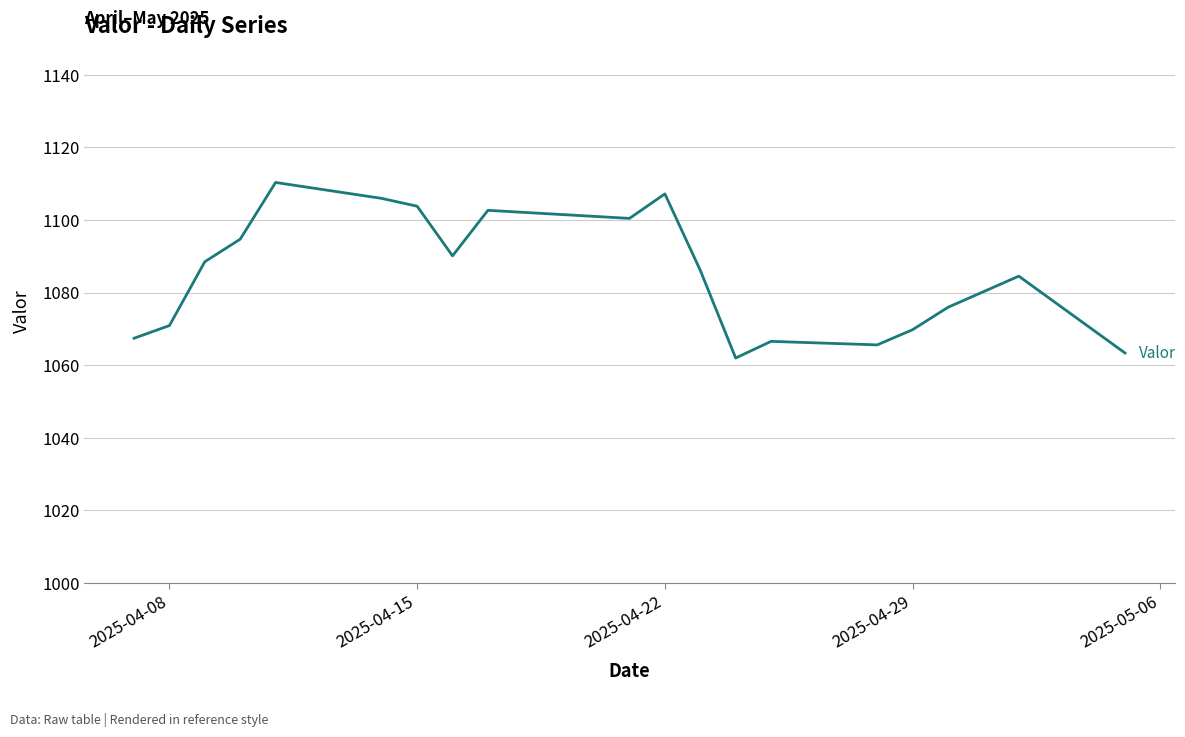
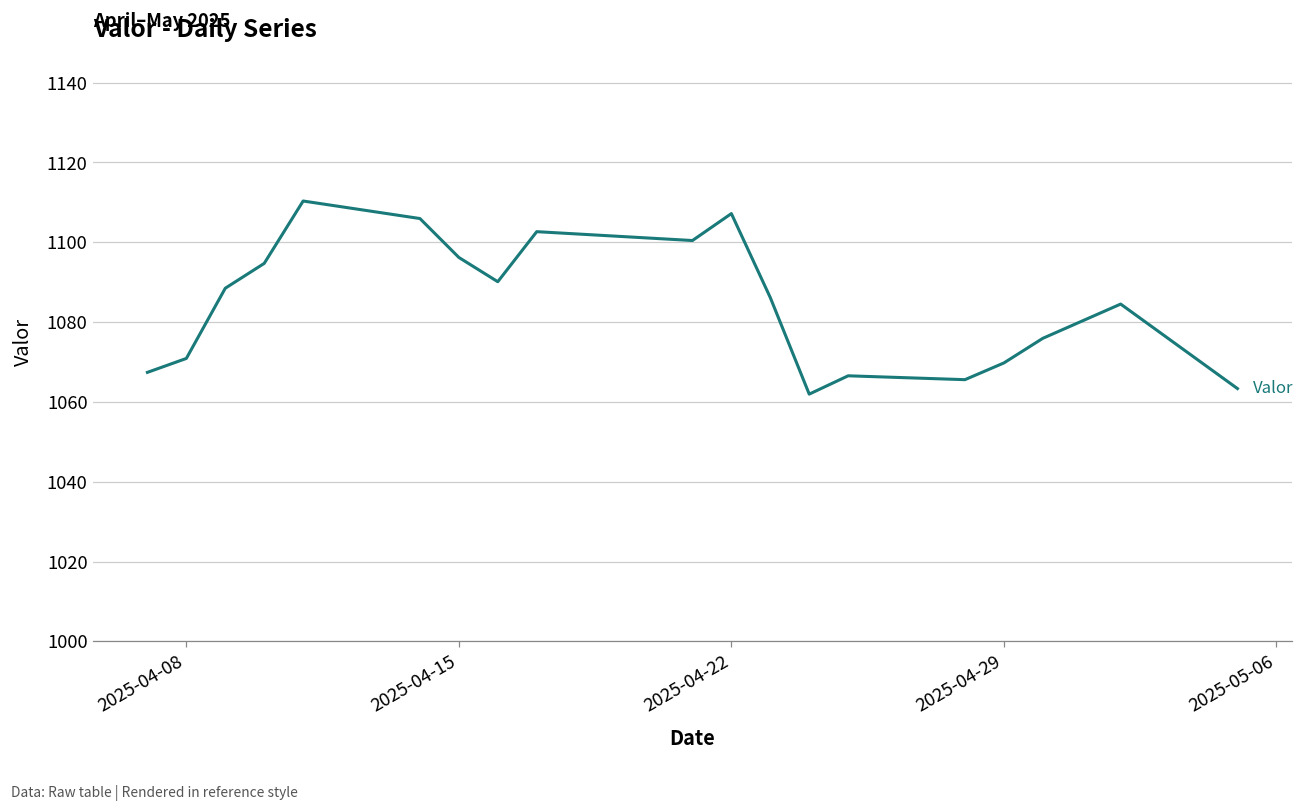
2025-04-15: 1104 -> 1096
